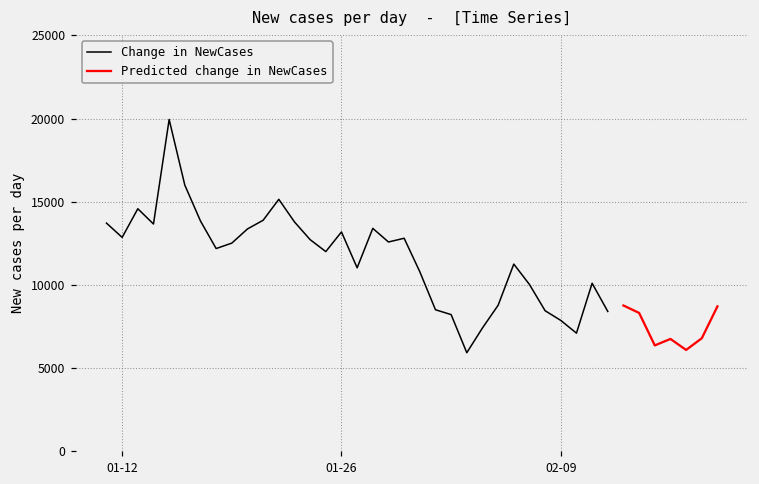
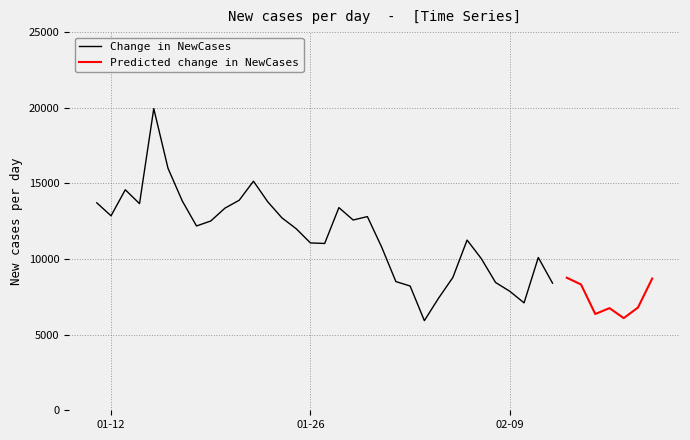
Change in NewCases, 01-26: 13200 -> 11100
